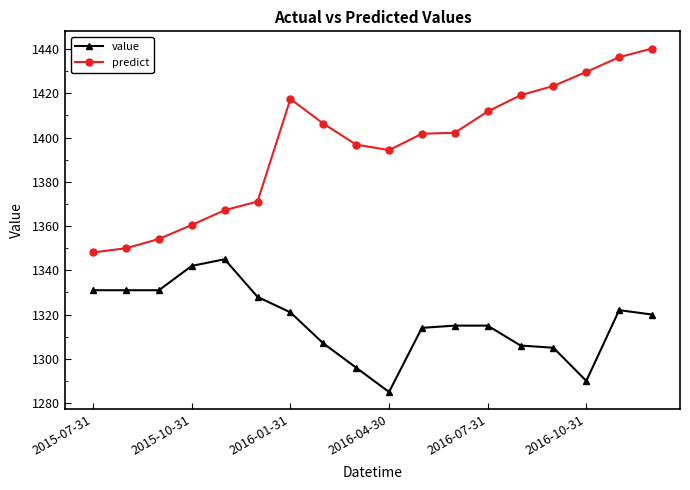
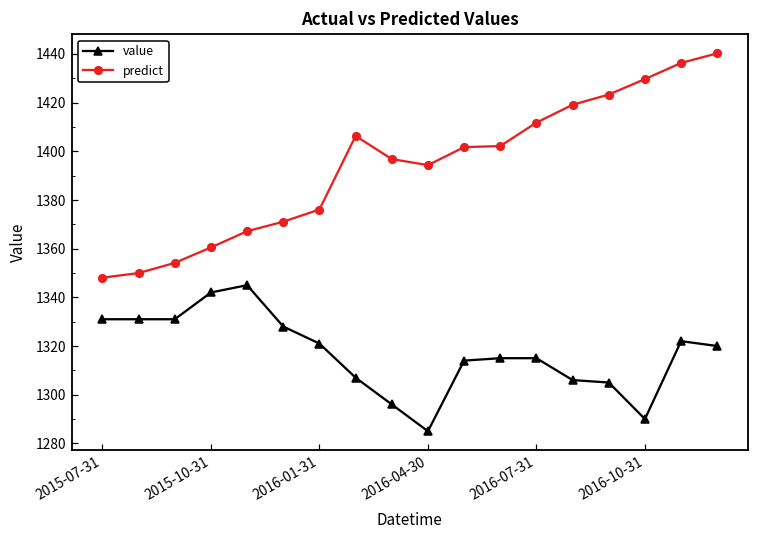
predict, 2016-01-31: 1417 -> 1376
